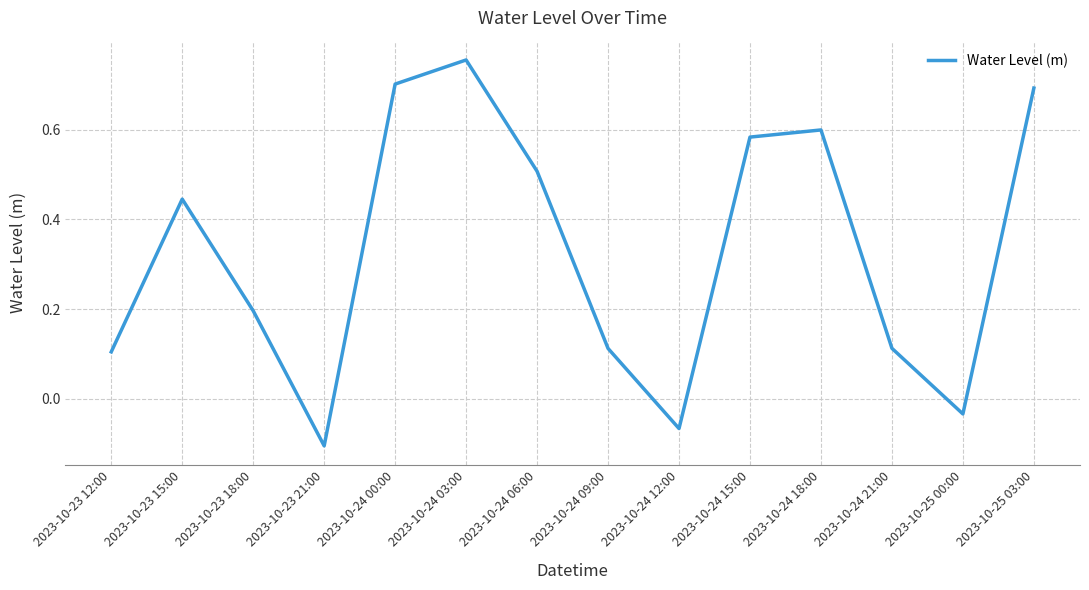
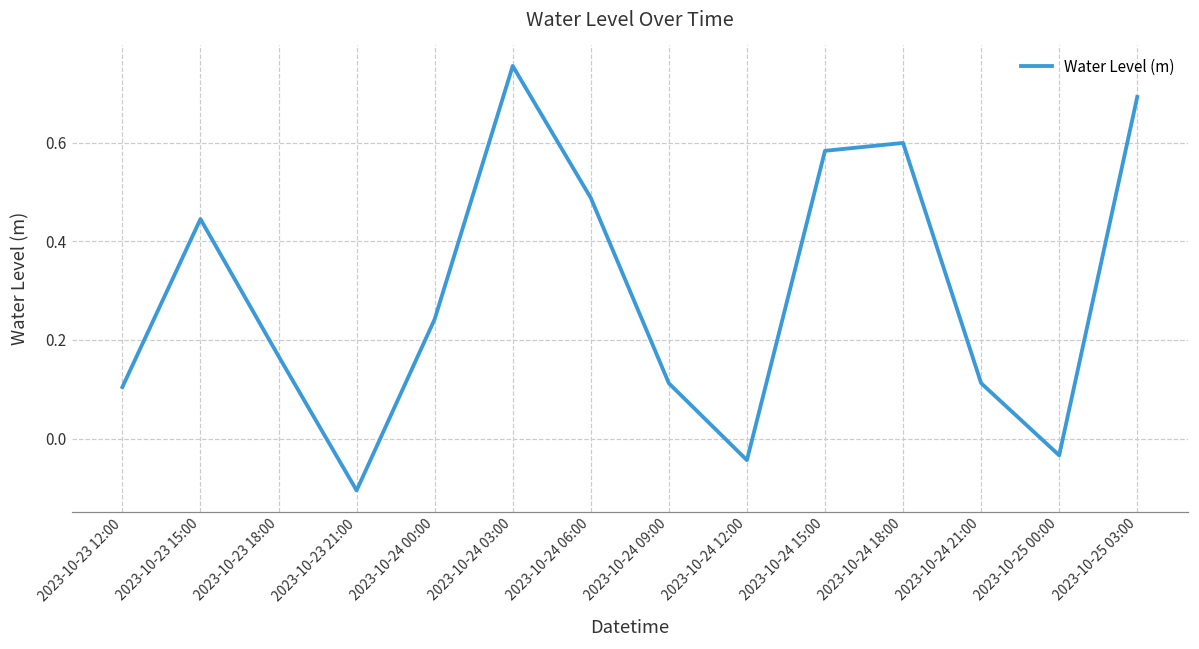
2023-10-23 18:00: 0.20 -> 0.17
2023-10-24 00:00: 0.70 -> 0.24
2023-10-24 06:00: 0.51 -> 0.49
2023-10-24 12:00: -0.07 -> -0.04
